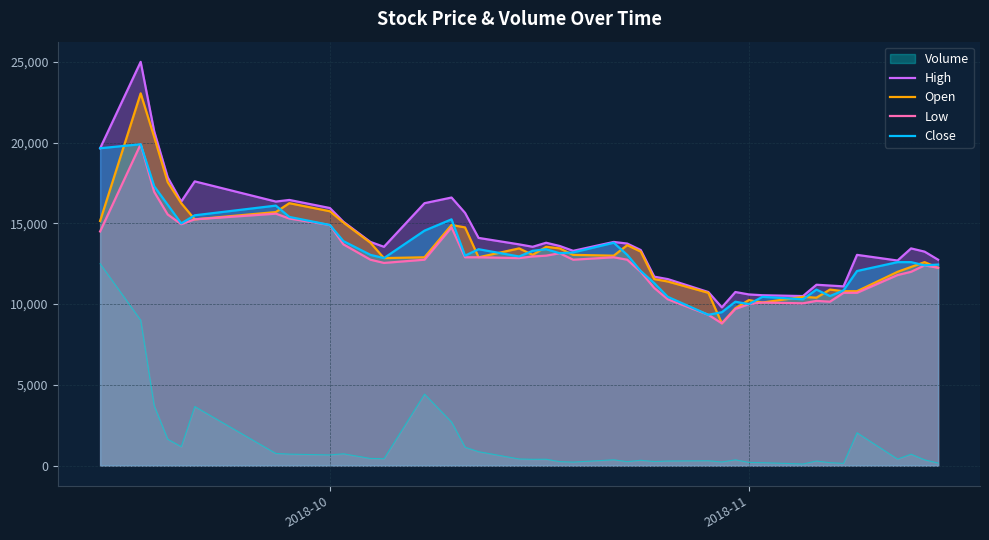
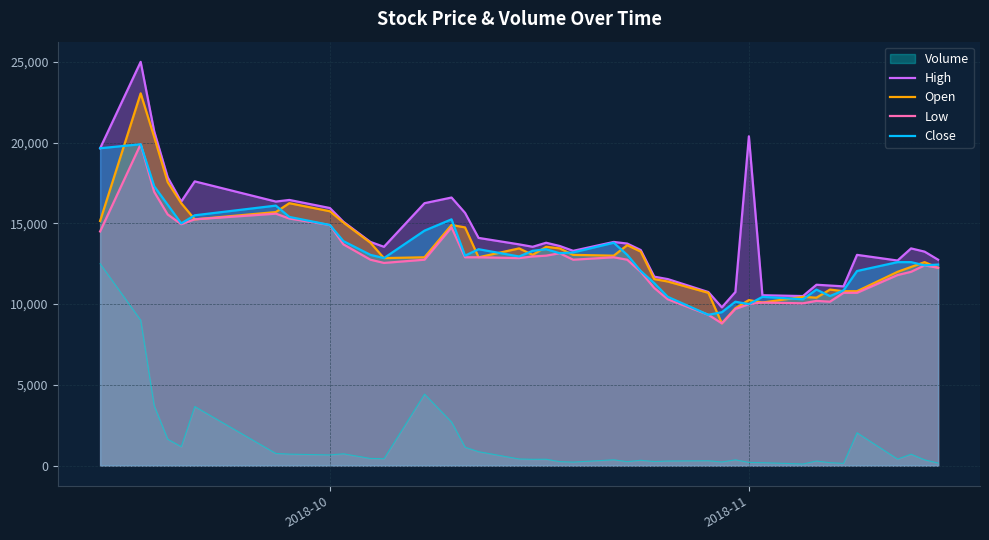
High, 2018-11: 10,600 -> 20,400
